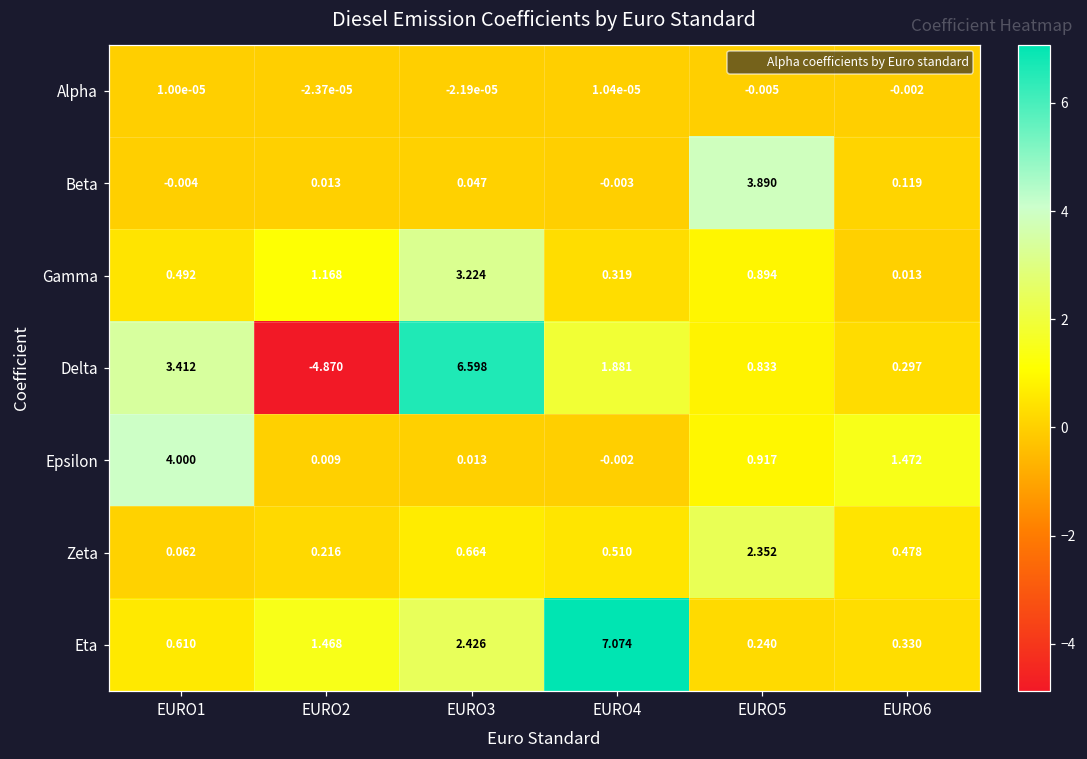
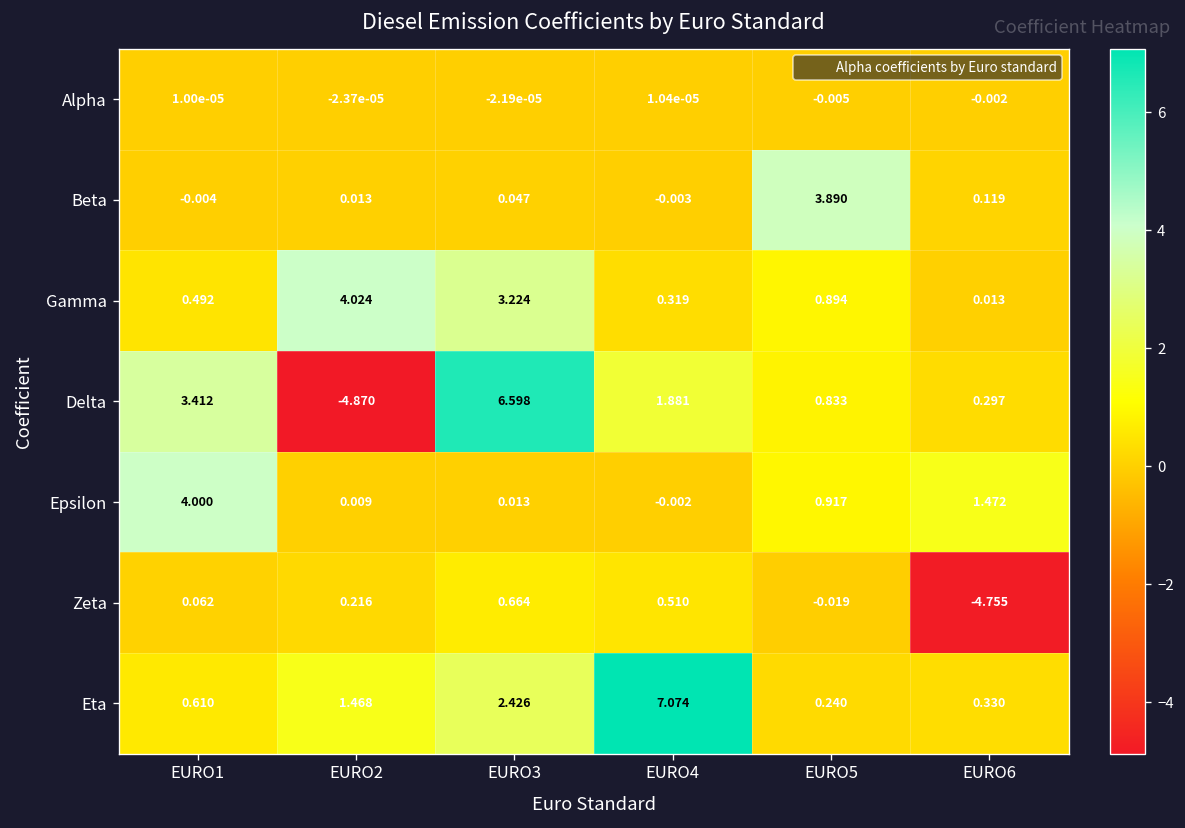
Gamma, EURO2: 1.168 -> 4.024
Zeta, EURO5: 2.352 -> -0.019
Zeta, EURO6: 0.478 -> -4.755
